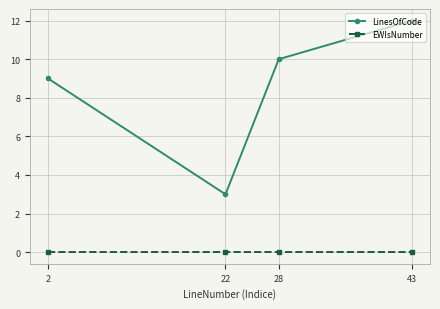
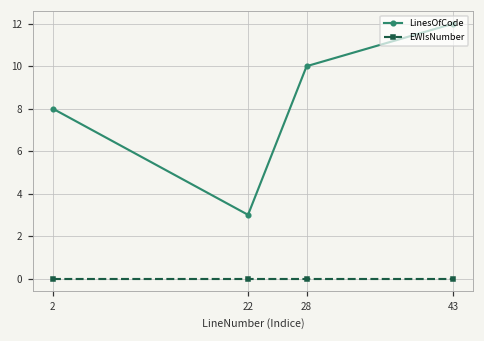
LinesOfCode, 2: 9 -> 8
